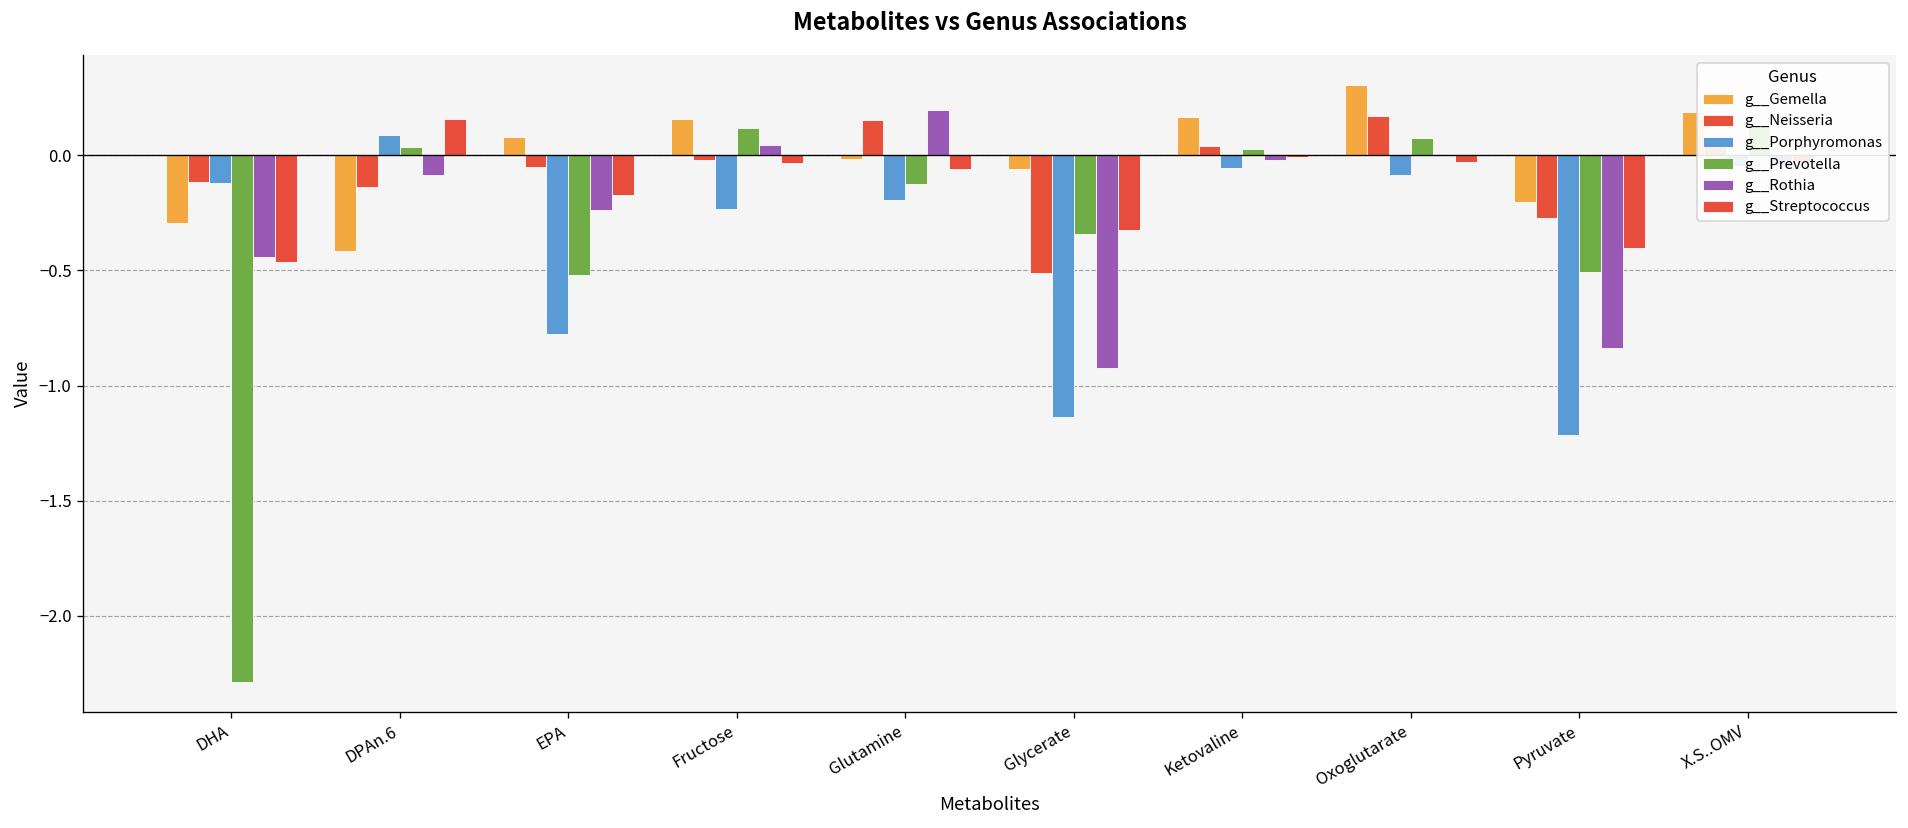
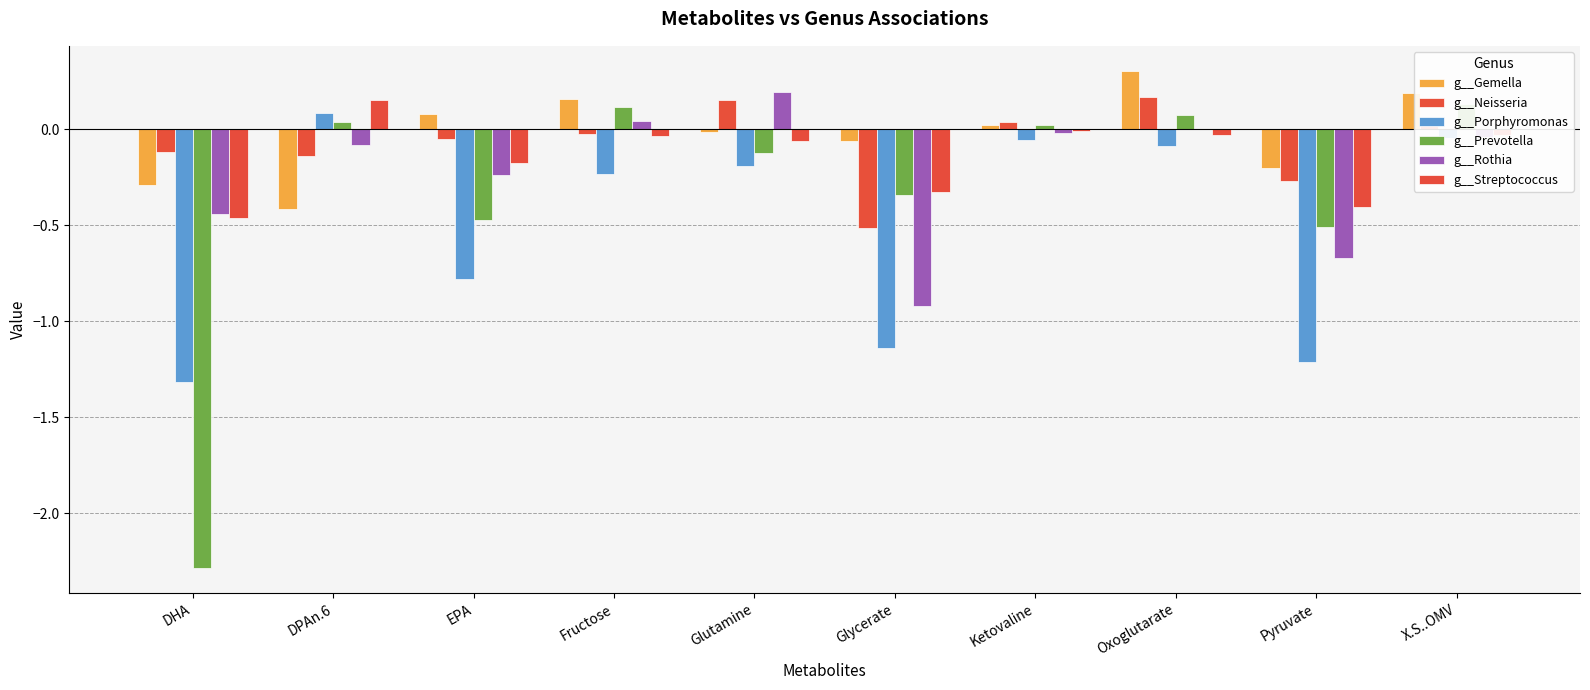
g__Porphyromonas, DHA: -0.12 -> -1.32
g__Prevotella, EPA: -0.52 -> -0.47
g__Gemella, Ketovaline: 0.17 -> 0.02
g__Rothia, Pyruvate: -0.84 -> -0.67
